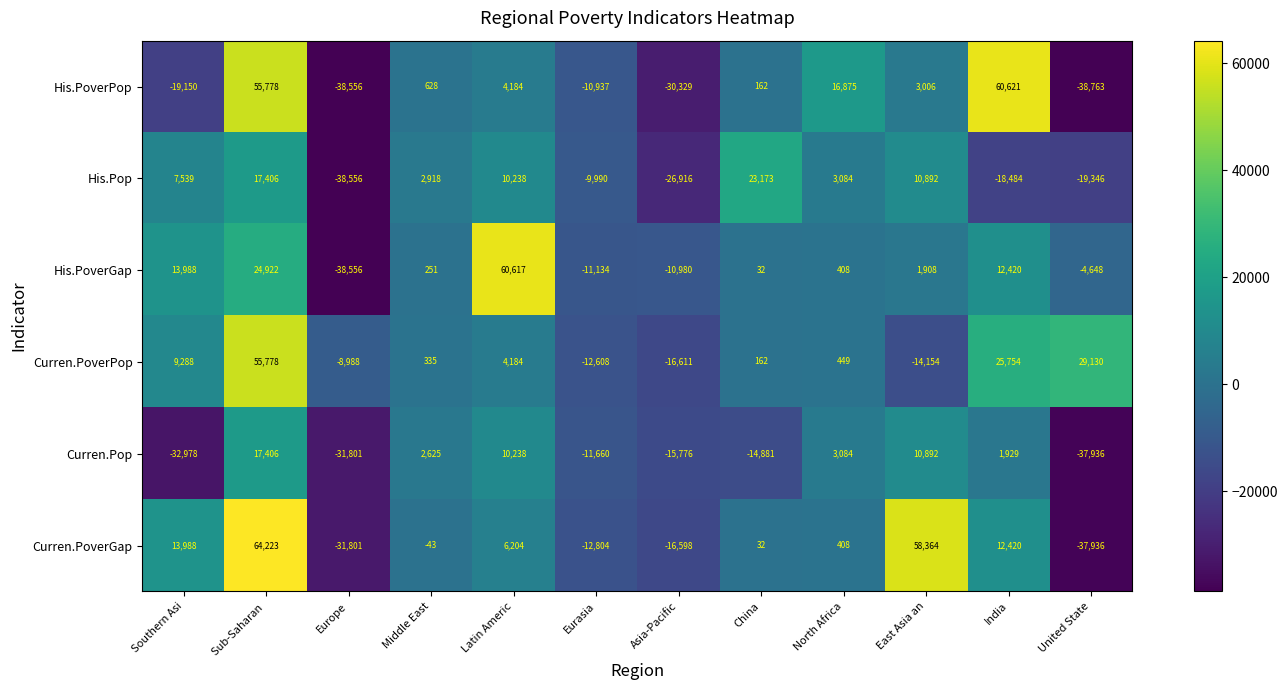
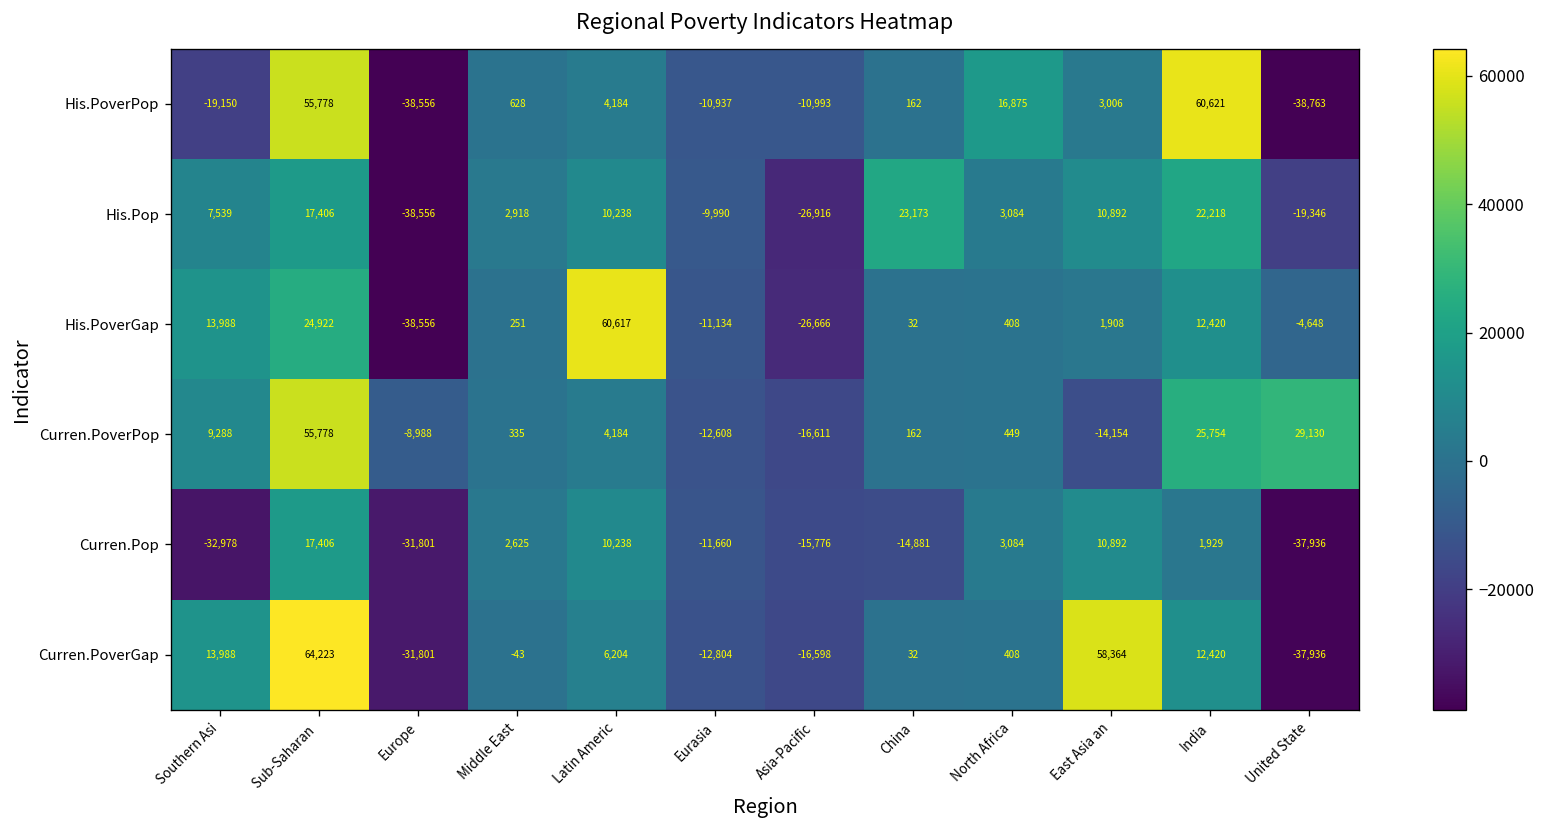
His.PoverPop, Asia-Pacific: -30,329 -> -10,993
His.Pop, India: -18,484 -> 22,218
His.PoverGap, Asia-Pacific: -10,980 -> -26,666
